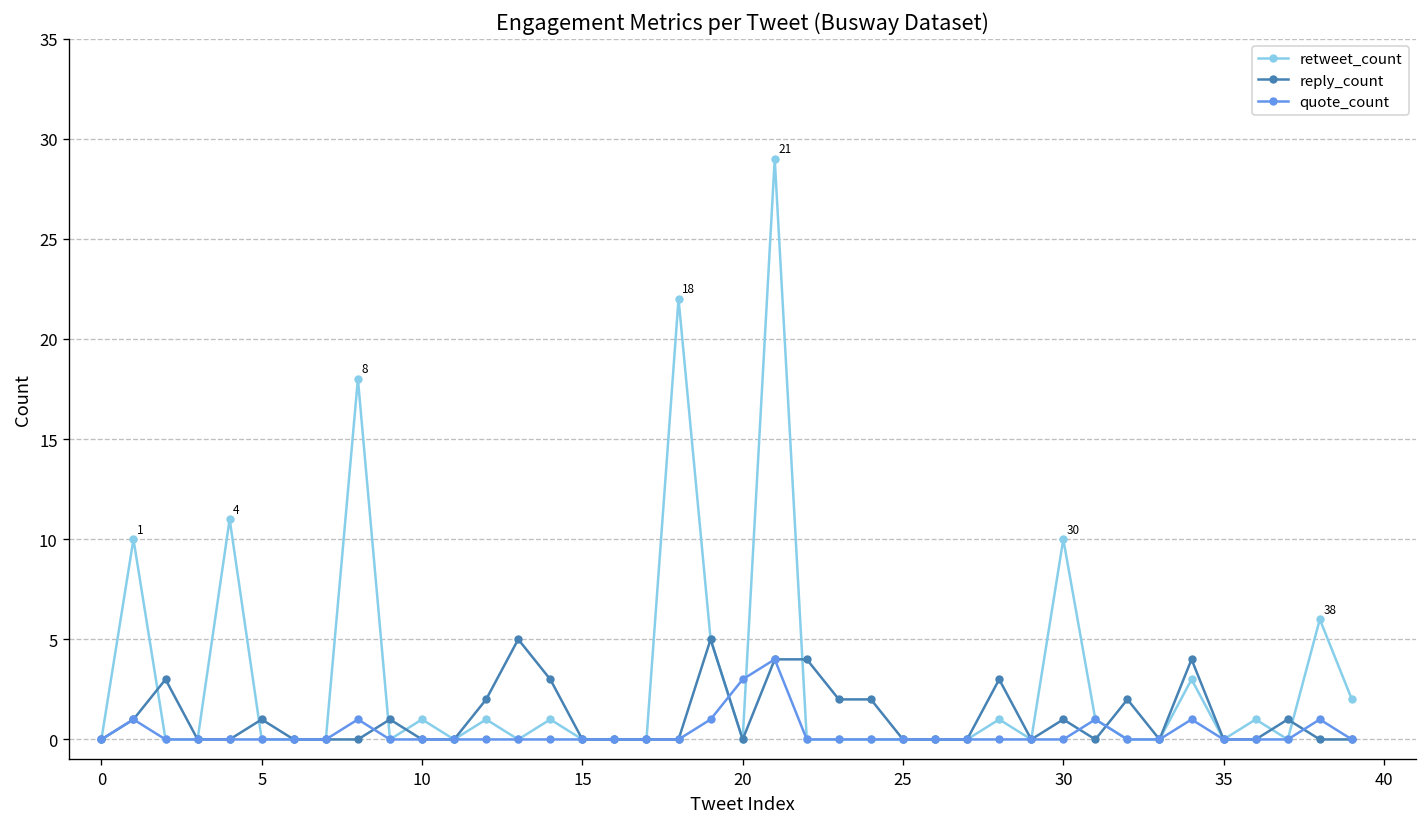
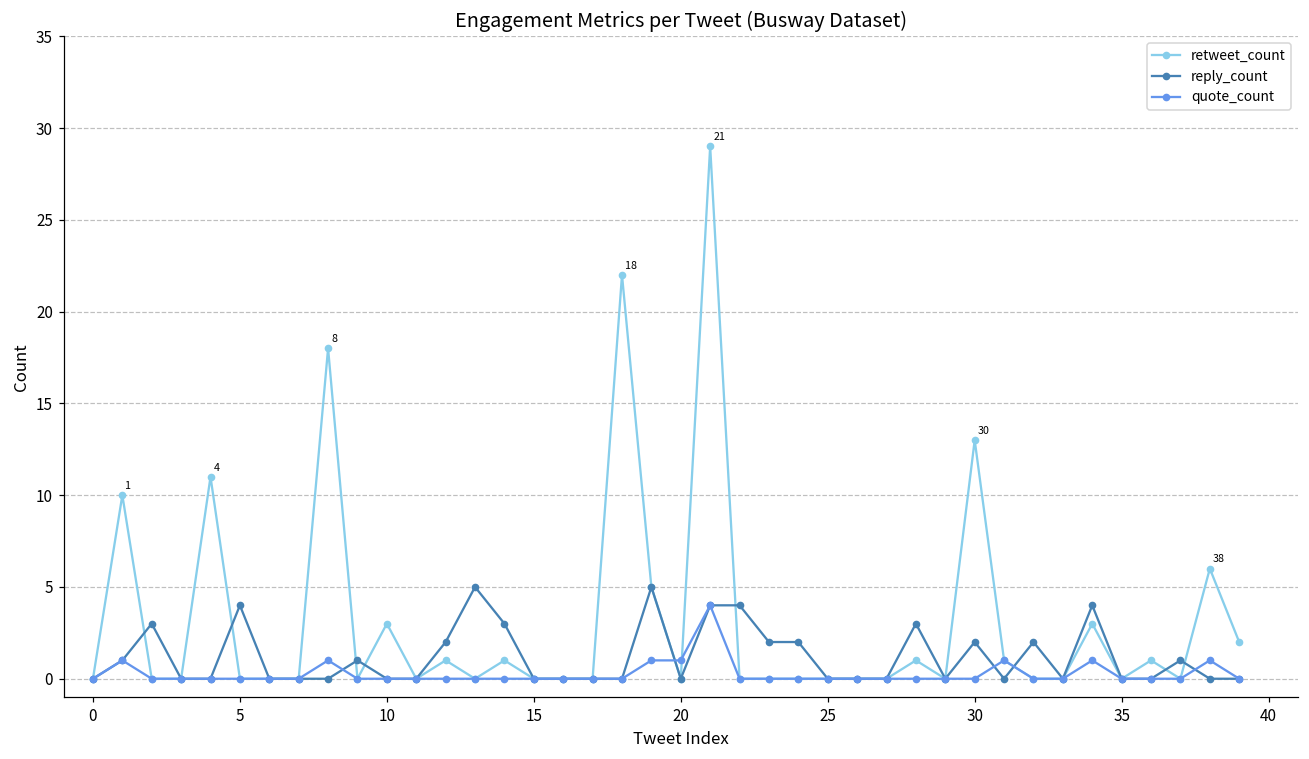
reply_count, 5: 1 -> 4
retweet_count, 10: 1 -> 3
quote_count, 20: 3 -> 1
retweet_count, 30: 10 -> 13
reply_count, 30: 1 -> 2
